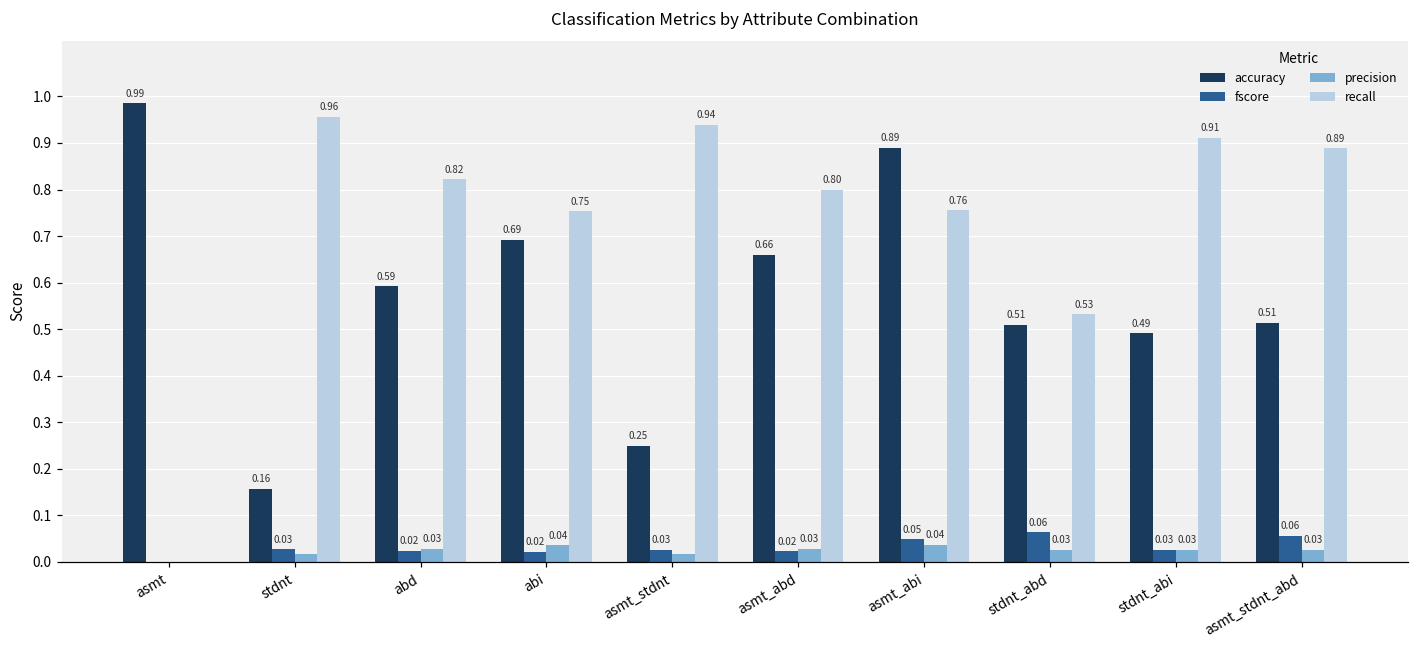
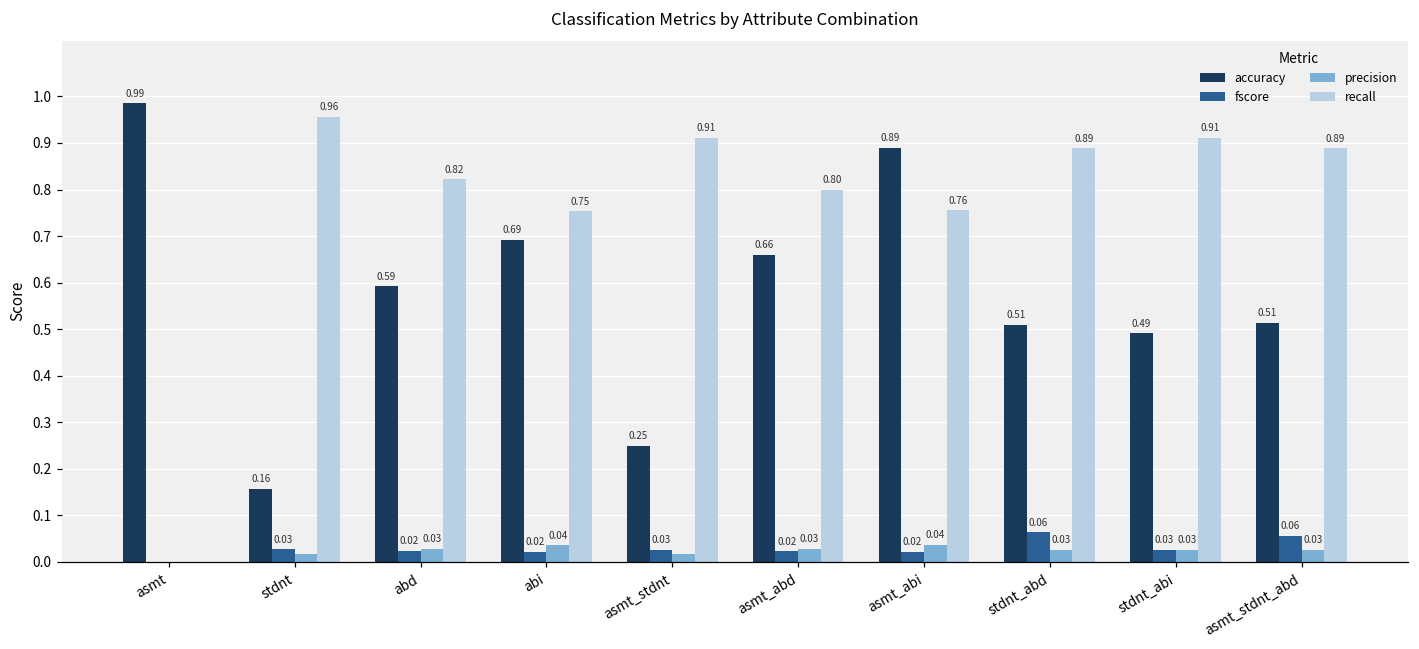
recall, asmt_stdnt: 0.94 -> 0.91
fscore, asmt_abi: 0.05 -> 0.02
recall, stdnt_abd: 0.53 -> 0.89
